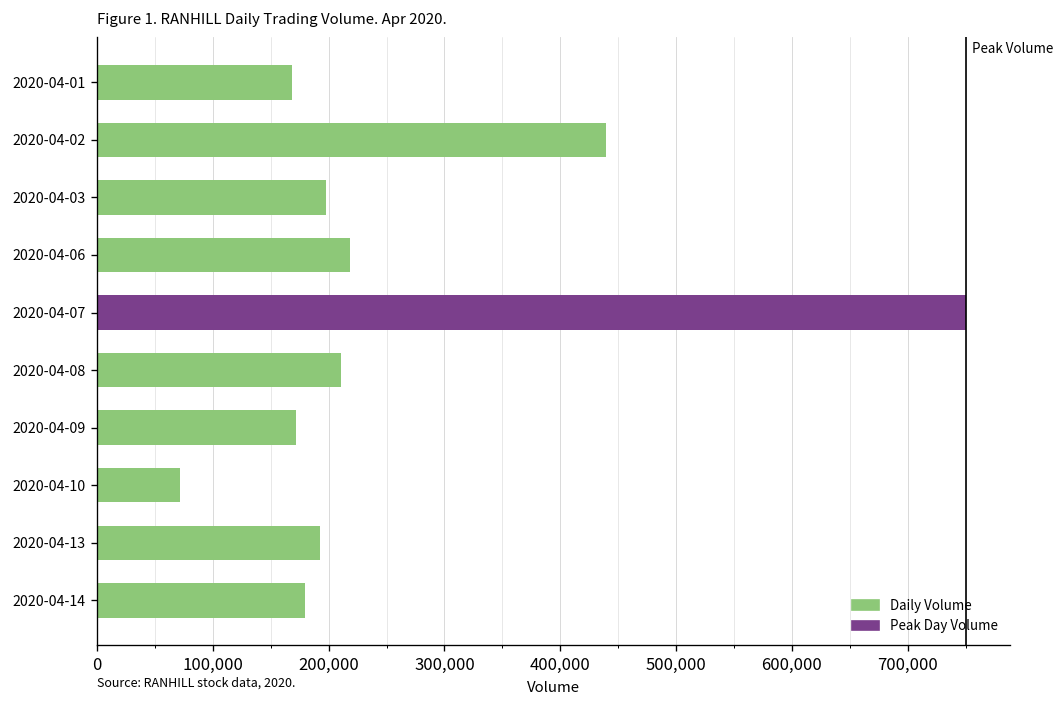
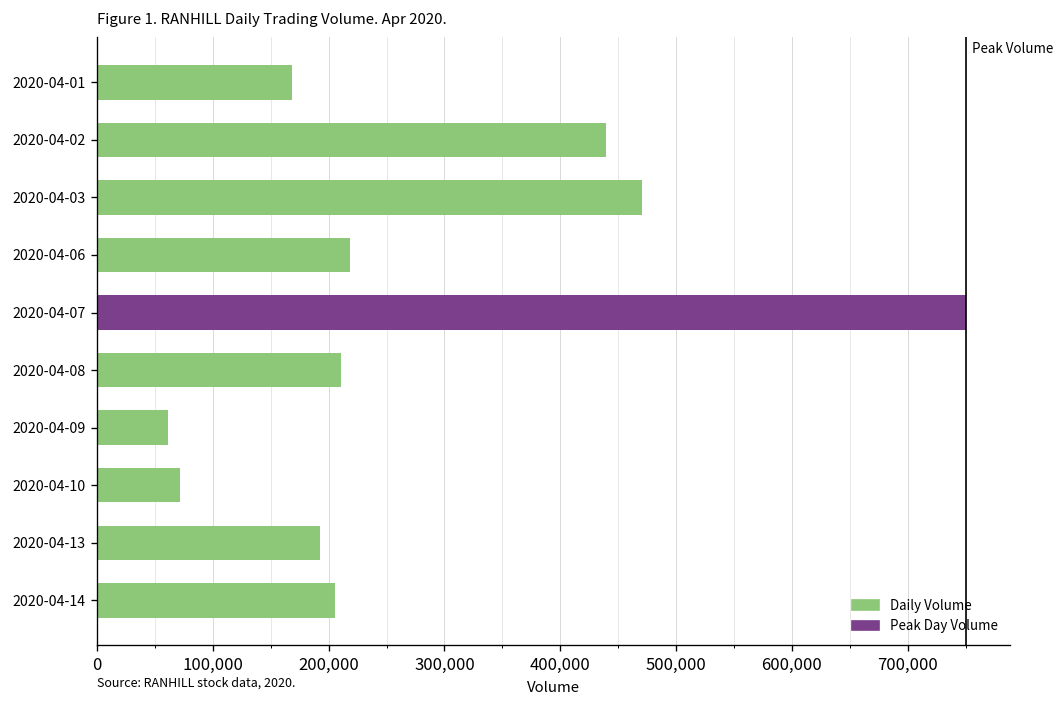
2020-04-03: 200,000 -> 470,000
2020-04-09: 170,000 -> 60,000
2020-04-14: 180,000 -> 210,000
